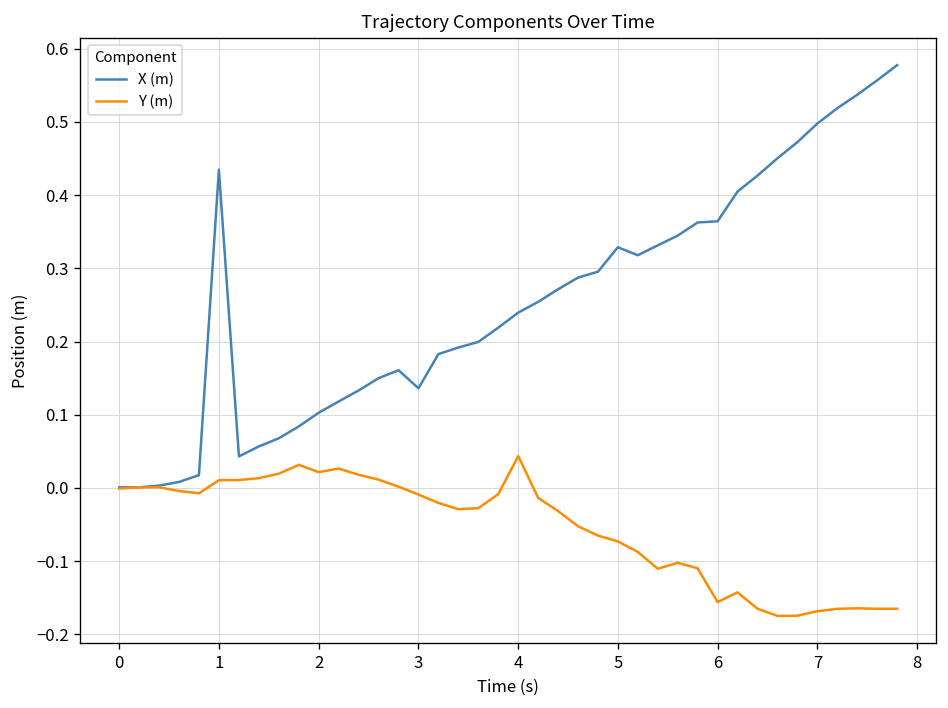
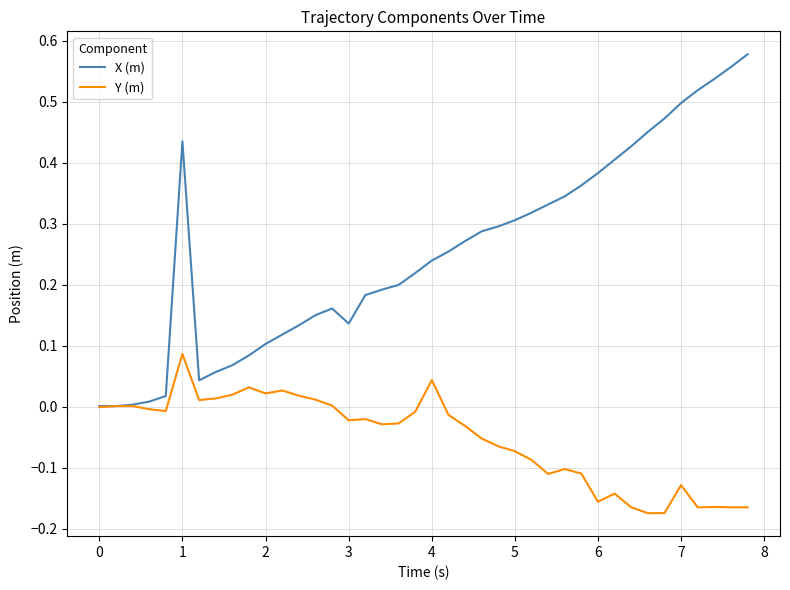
Y (m), 1: 0.01 -> 0.09
Y (m), 3: -0.01 -> -0.02
X (m), 5: 0.33 -> 0.31
X (m), 6: 0.36 -> 0.38
Y (m), 7: -0.17 -> -0.13
